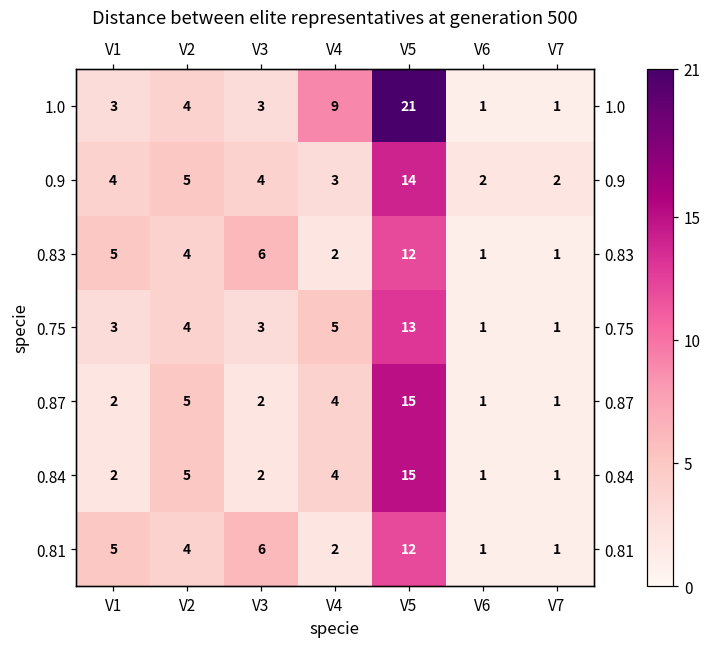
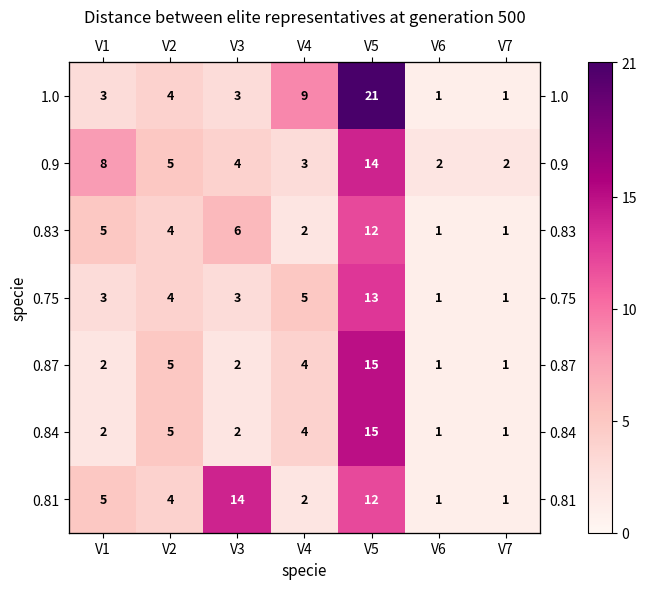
0.9, V1: 4 -> 8
0.81, V3: 6 -> 14
